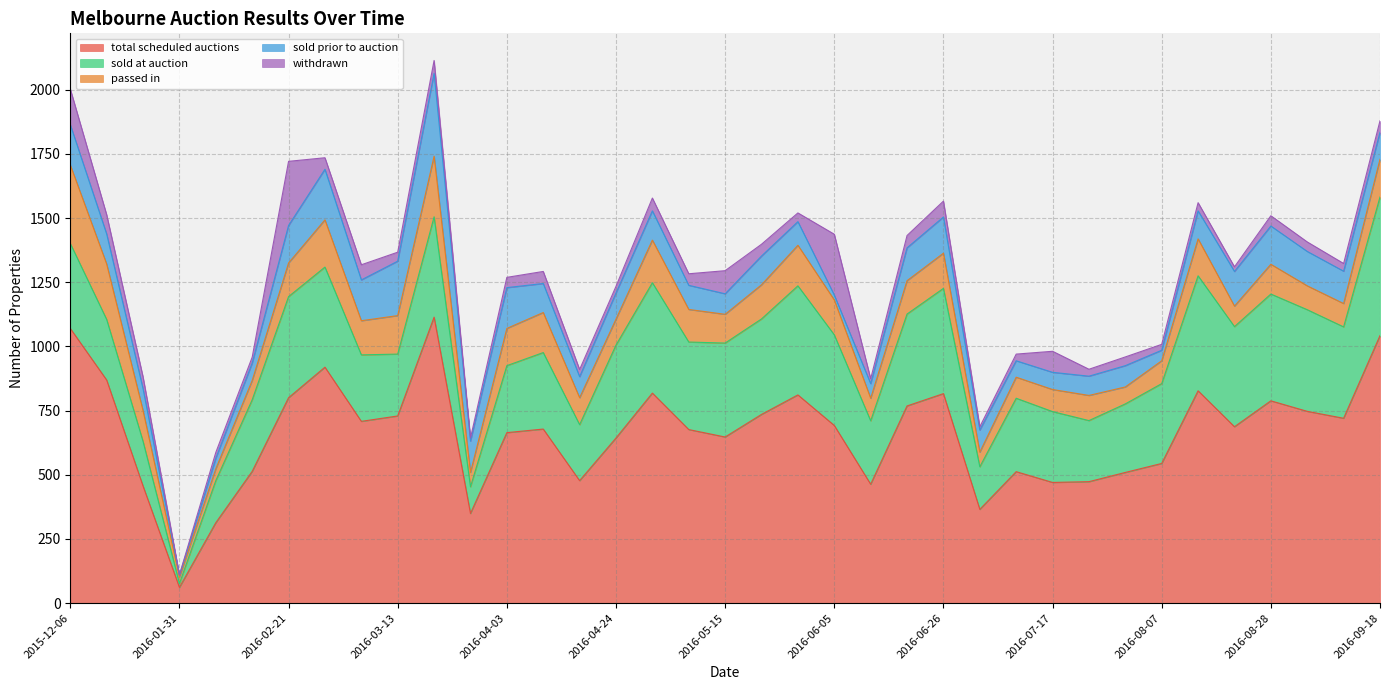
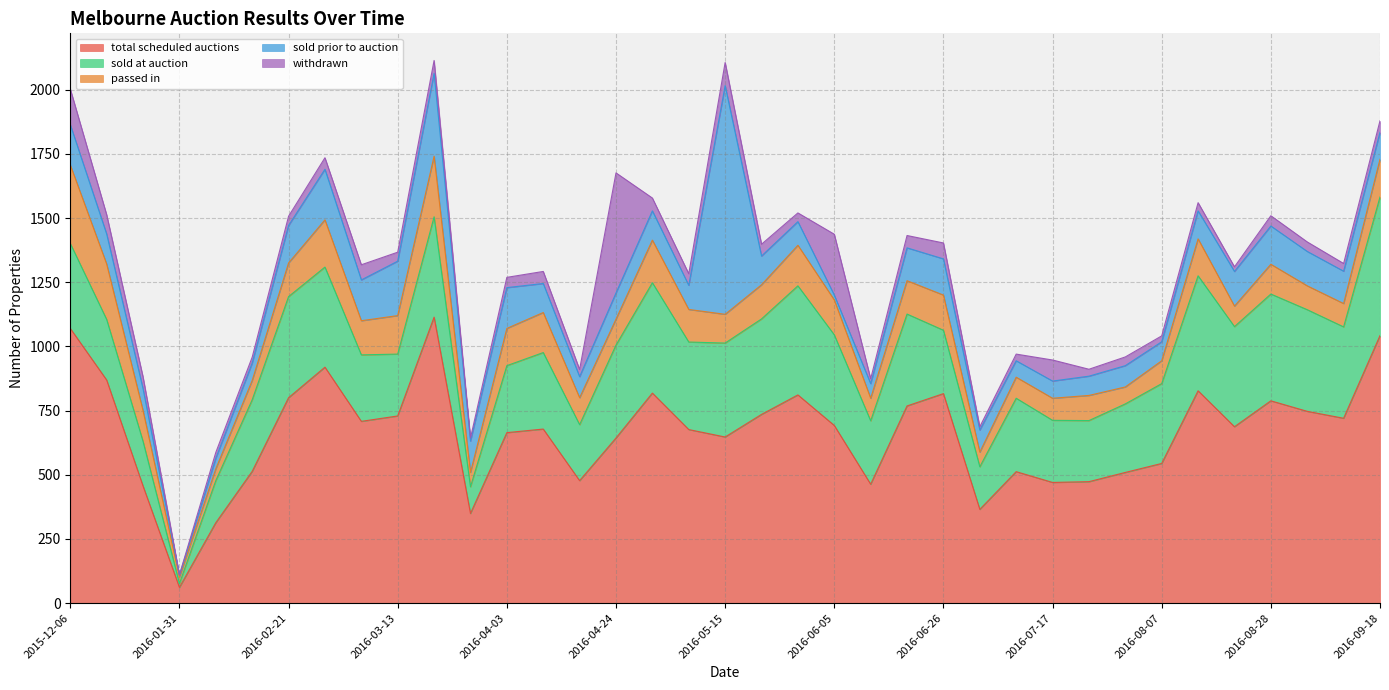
withdrawn, 2016-02-21: 250 -> 40
withdrawn, 2016-04-24: 30 -> 470
sold prior to auction, 2016-05-15: 80 -> 890
sold at auction, 2016-06-26: 410 -> 250
sold at auction, 2016-07-17: 280 -> 240
sold prior to auction, 2016-08-07: 40 -> 70
